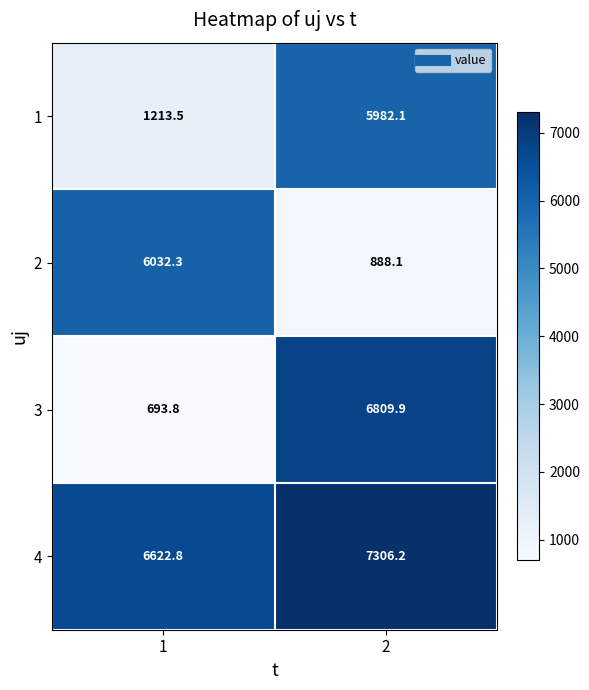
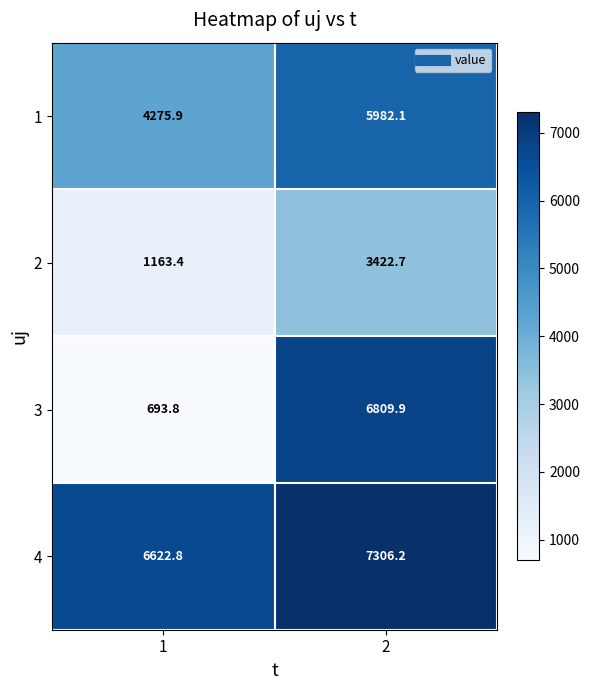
1, 1: 1213.5 -> 4275.9
2, 1: 6032.3 -> 1163.4
2, 2: 888.1 -> 3422.7
